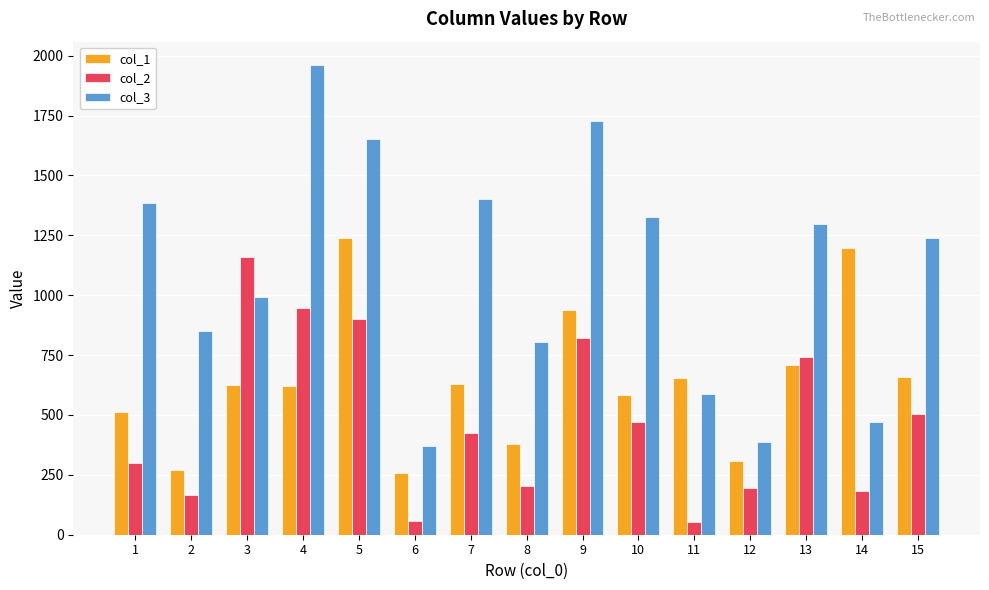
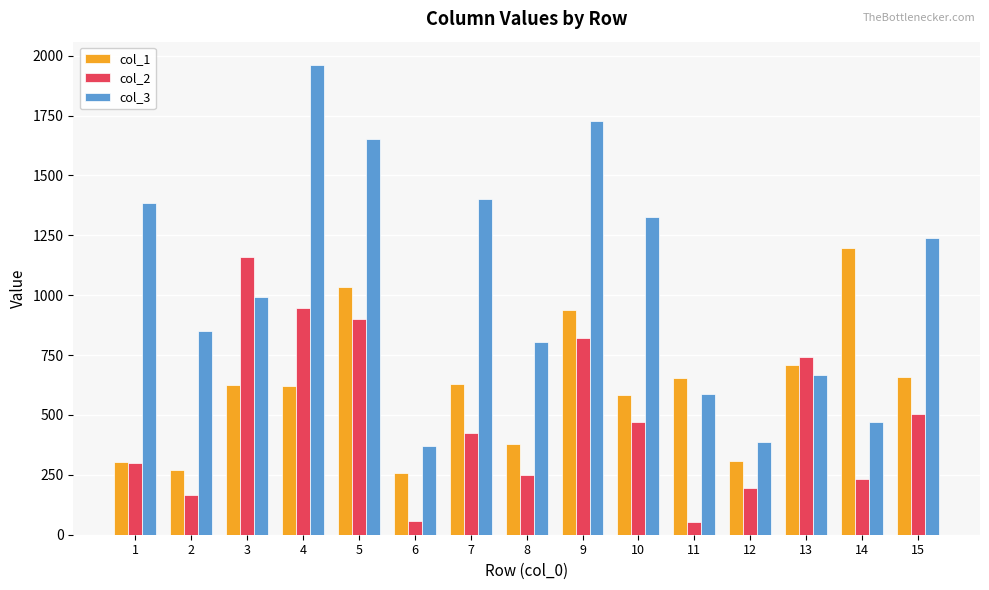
col_1, 1: 510 -> 300
col_1, 5: 1240 -> 1030
col_2, 8: 210 -> 250
col_3, 13: 1300 -> 670
col_2, 14: 180 -> 230
